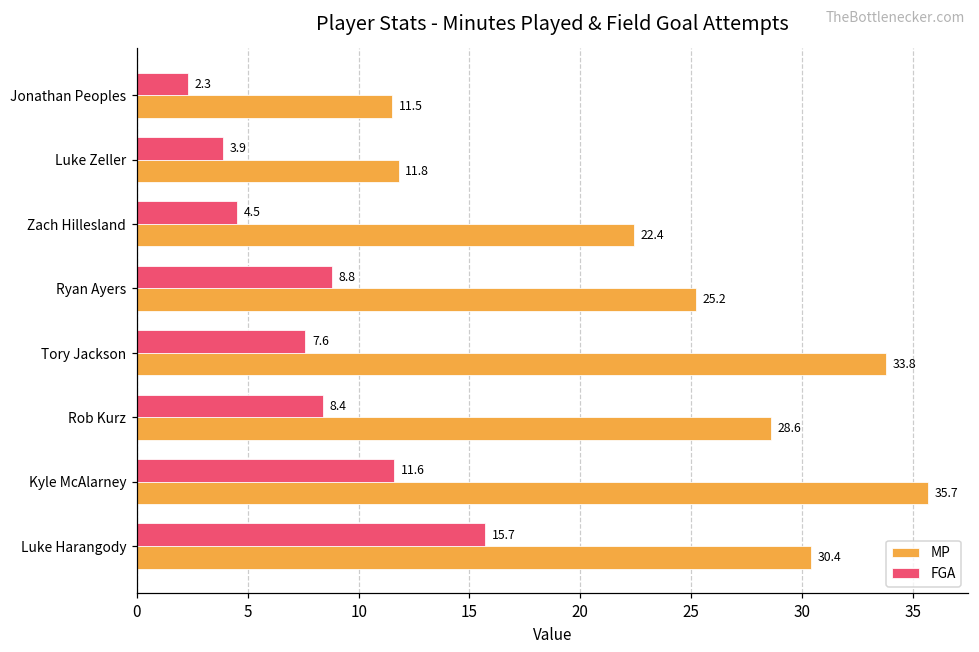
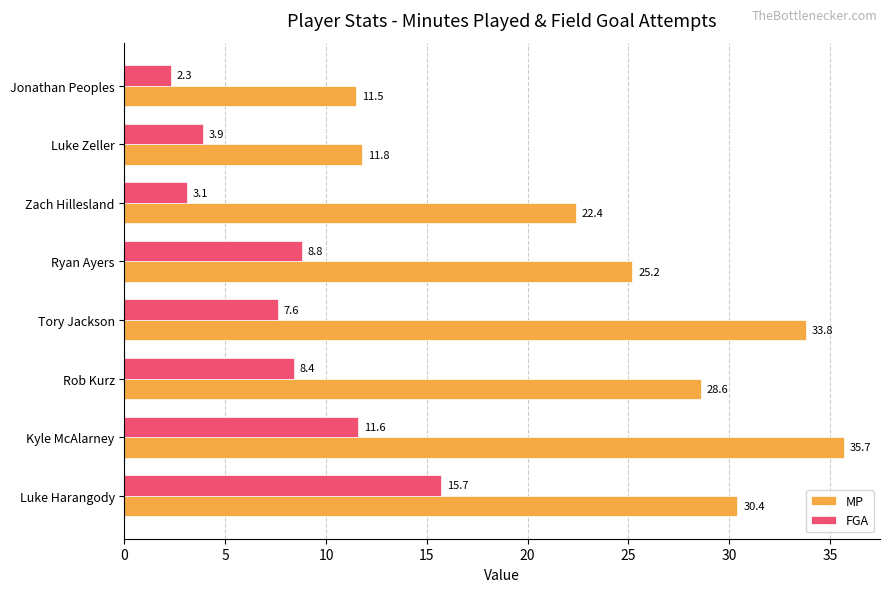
FGA, Zach Hillesland: 4.5 -> 3.1
